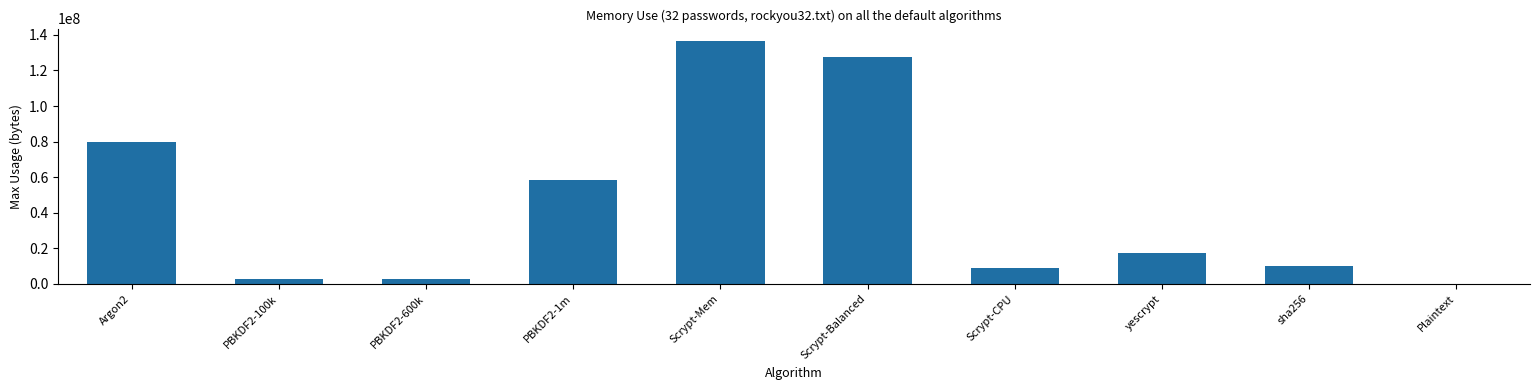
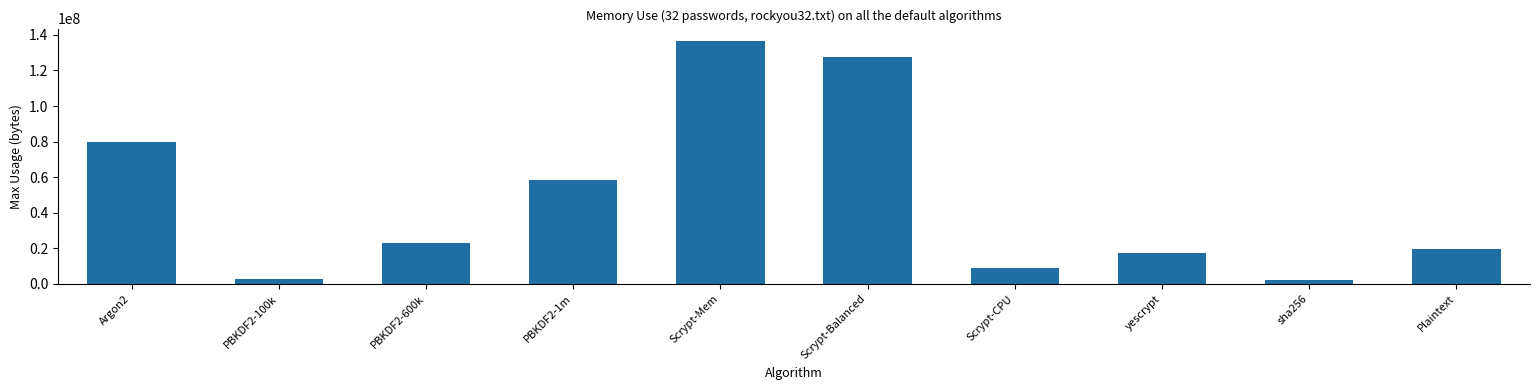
PBKDF2-600k: 2000000 -> 23000000
sha256: 10000000 -> 2000000
Plaintext: 0 -> 19000000
